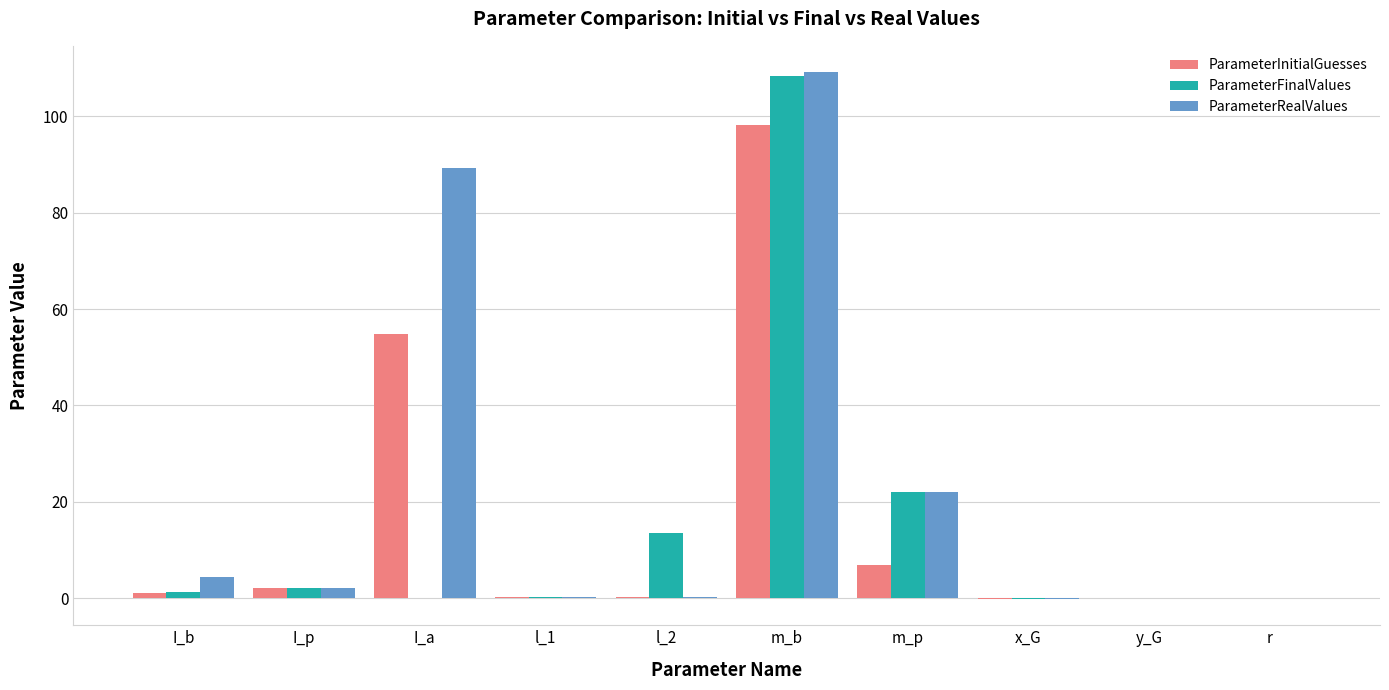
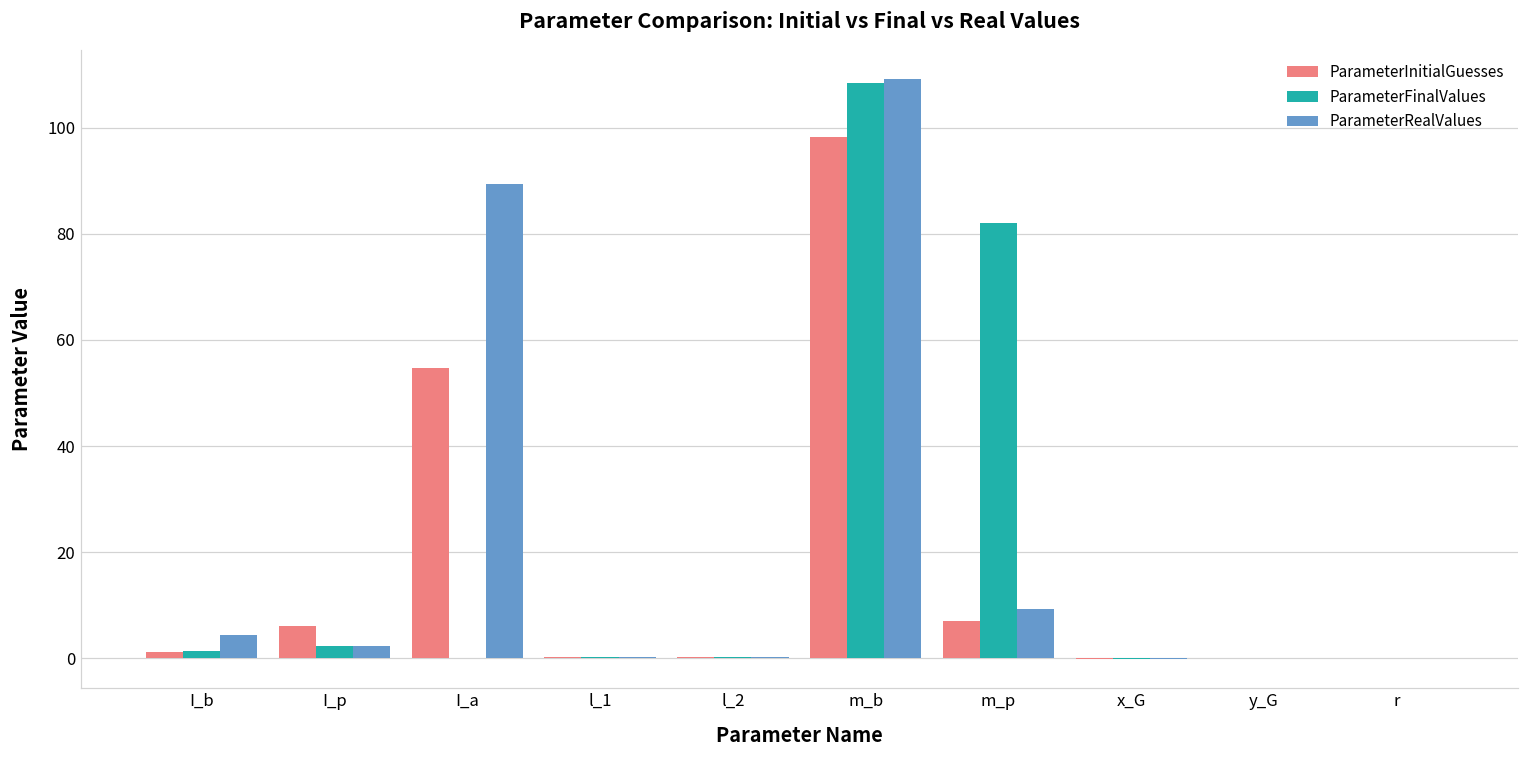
ParameterInitialGuesses, I_p: 2 -> 6
ParameterFinalValues, l_2: 14 -> 0
ParameterFinalValues, m_p: 22 -> 82
ParameterRealValues, m_p: 22 -> 9
